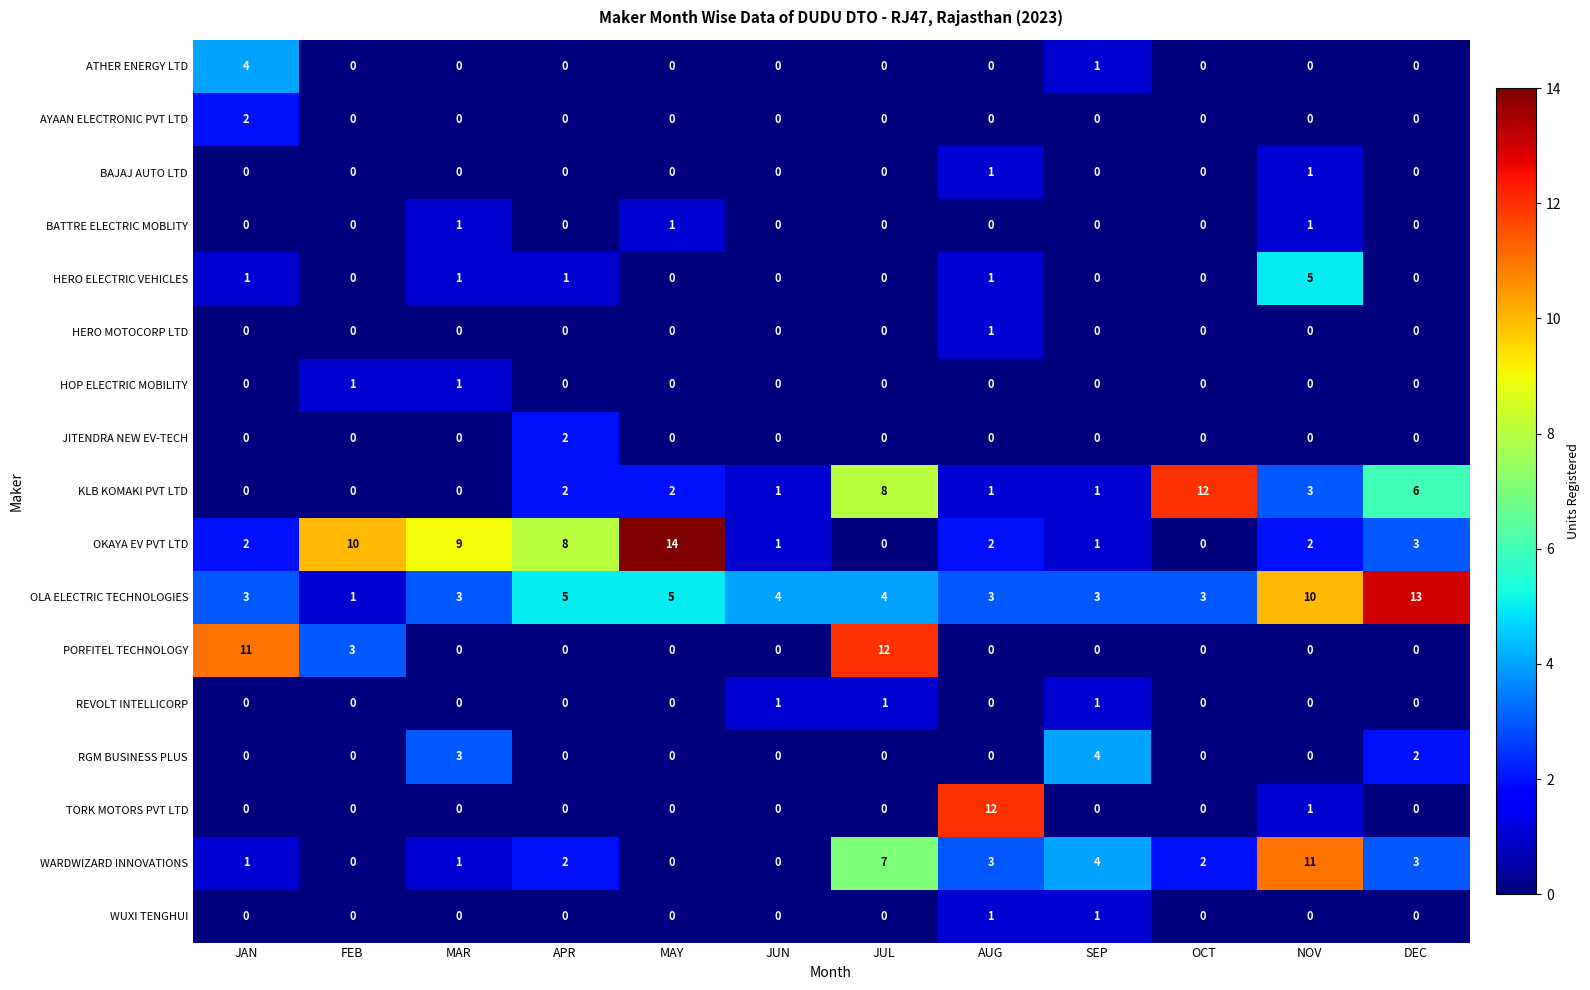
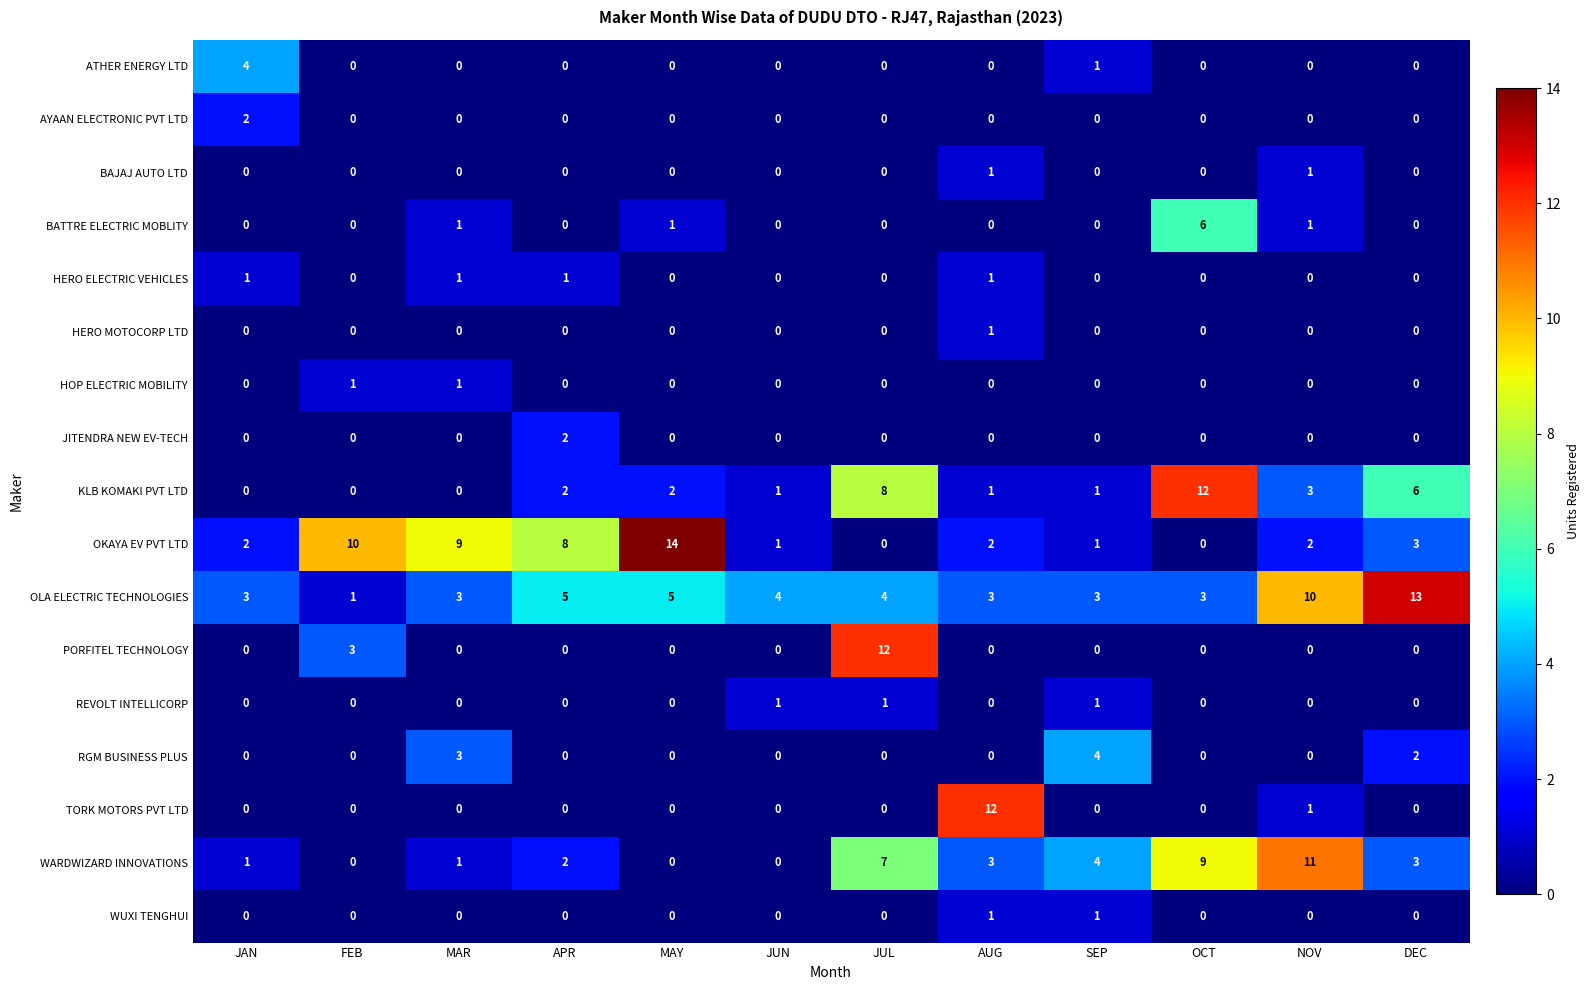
BATTRE ELECTRIC MOBLITY, OCT: 0 -> 6
HERO ELECTRIC VEHICLES, NOV: 5 -> 0
PORFITEL TECHNOLOGY, JAN: 11 -> 0
WARDWIZARD INNOVATIONS, OCT: 2 -> 9
